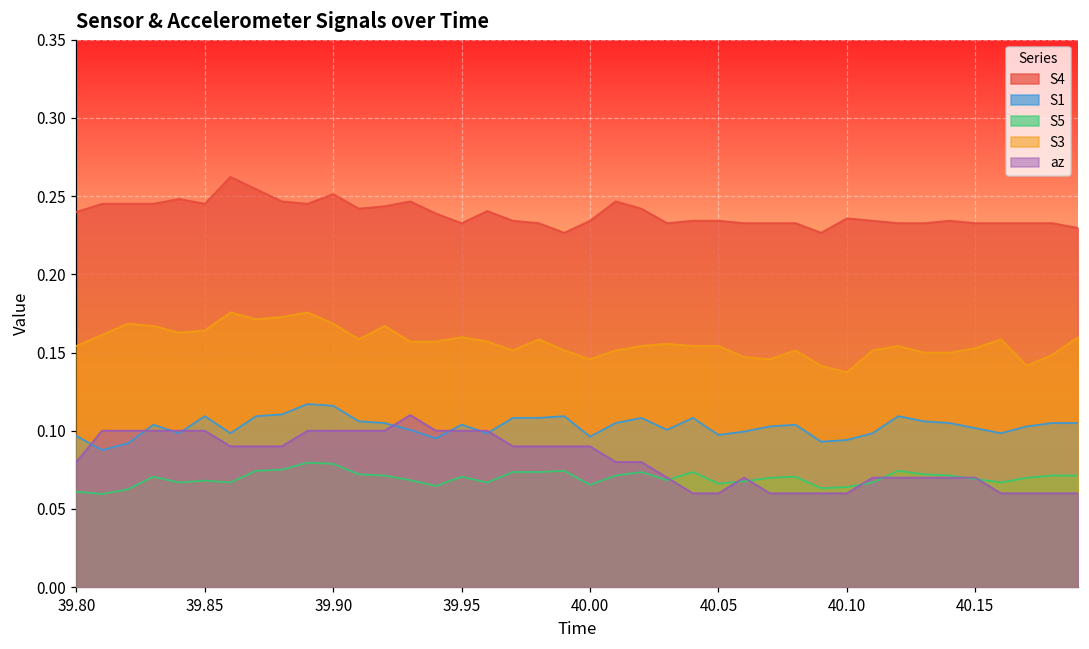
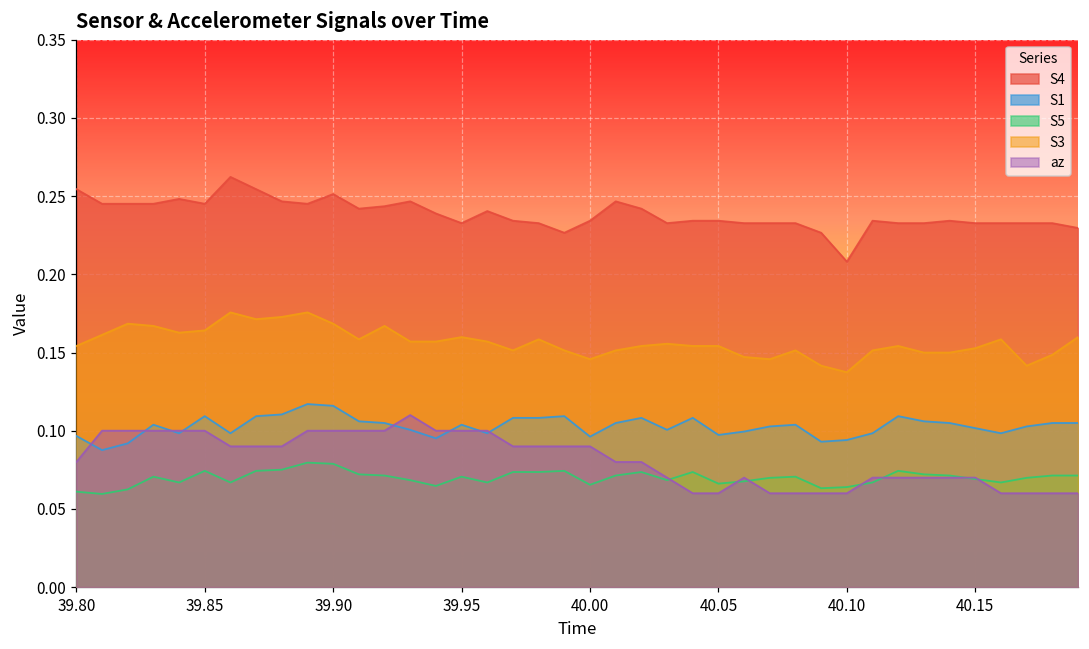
S4, 39.80: 0.240 -> 0.254
S5, 39.85: 0.068 -> 0.074
S4, 40.10: 0.236 -> 0.208
